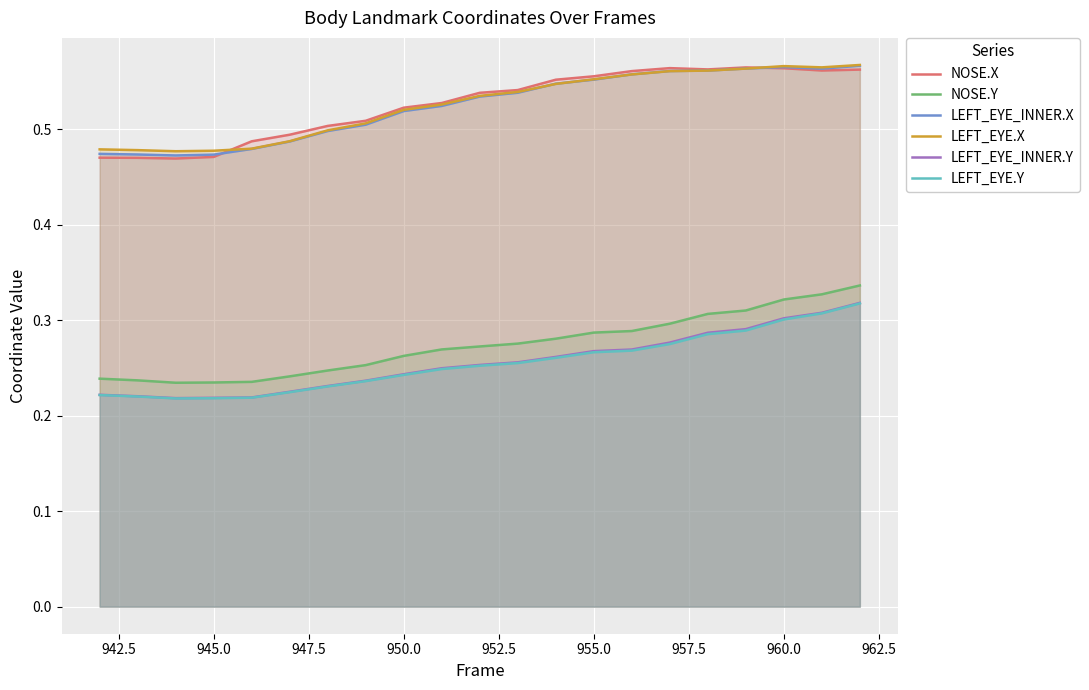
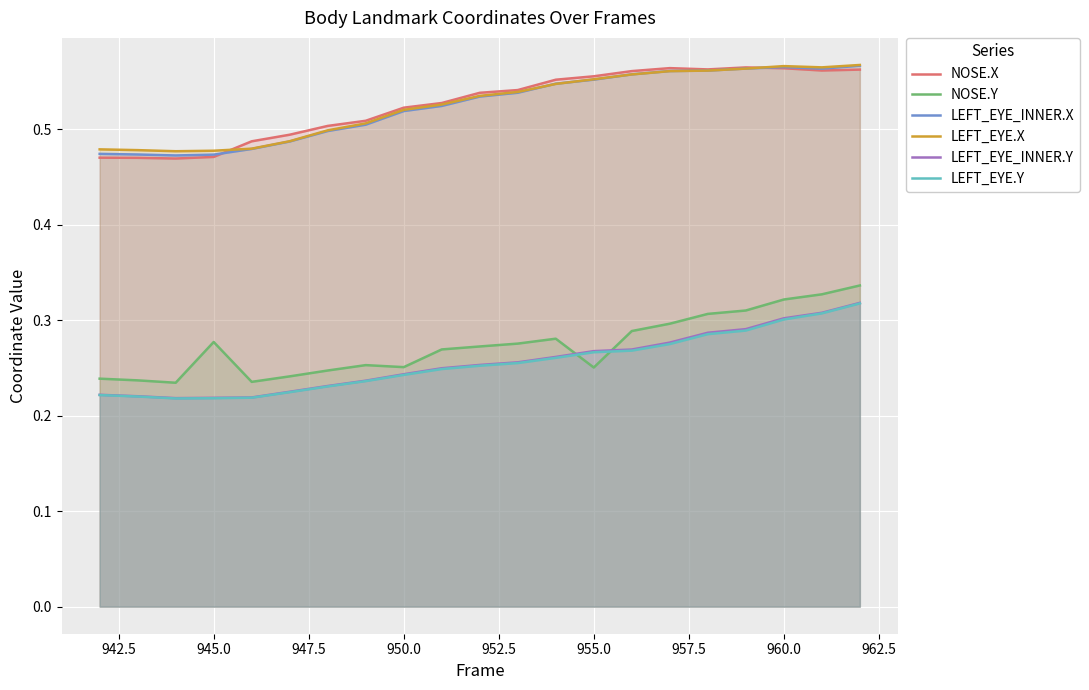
NOSE.Y, 945.0: 0.23 -> 0.28
NOSE.Y, 950.0: 0.26 -> 0.25
NOSE.Y, 955.0: 0.29 -> 0.25
